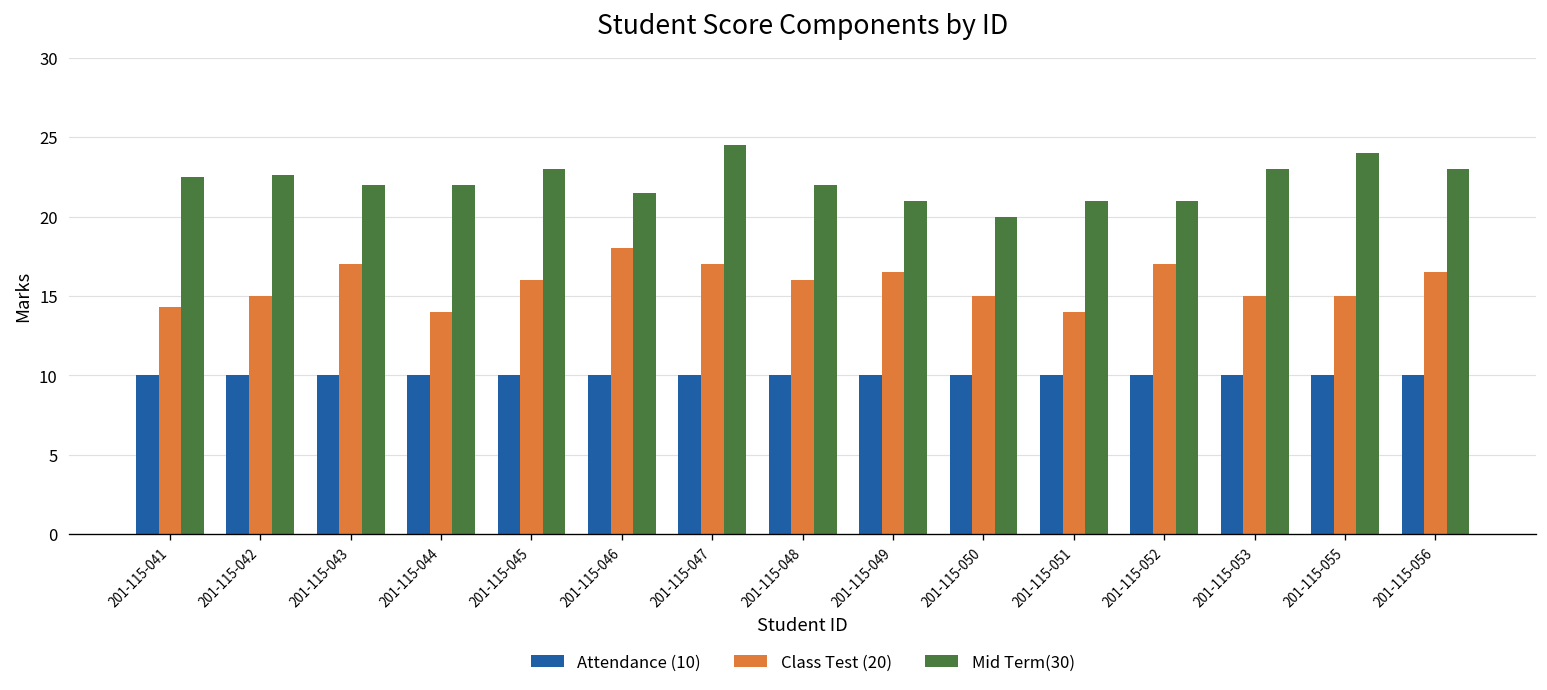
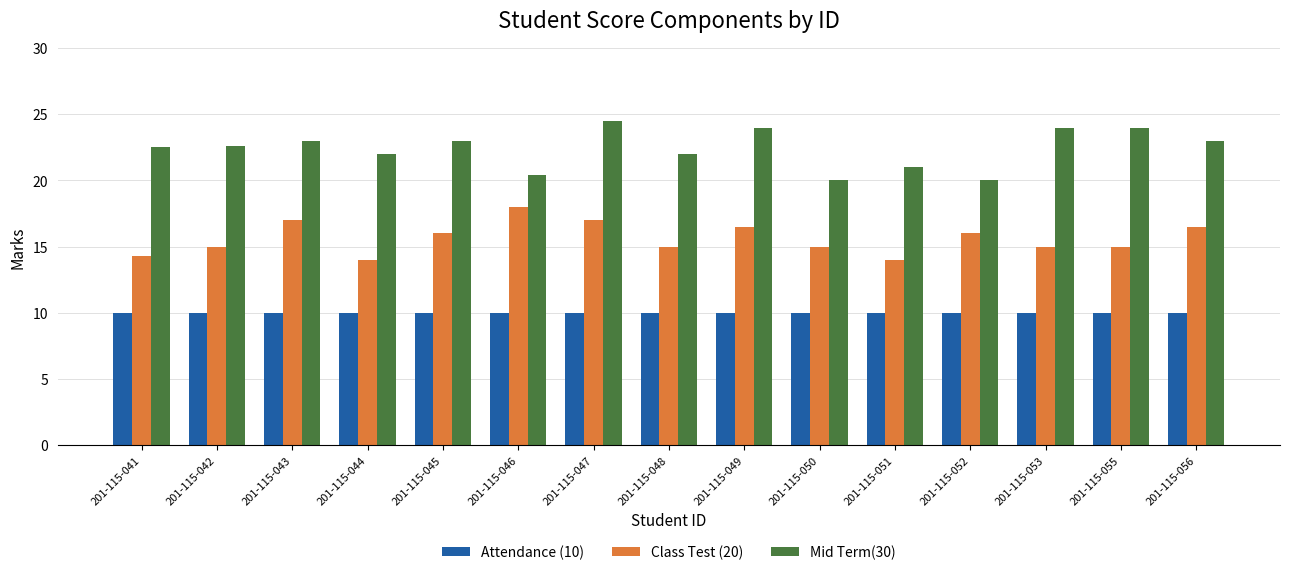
Mid Term(30), 201-115-043: 22 -> 23
Mid Term(30), 201-115-046: 21.5 -> 20.4
Class Test (20), 201-115-048: 16 -> 15
Mid Term(30), 201-115-049: 21 -> 24
Class Test (20), 201-115-052: 17 -> 16
Mid Term(30), 201-115-052: 21 -> 20
Mid Term(30), 201-115-053: 23 -> 24
